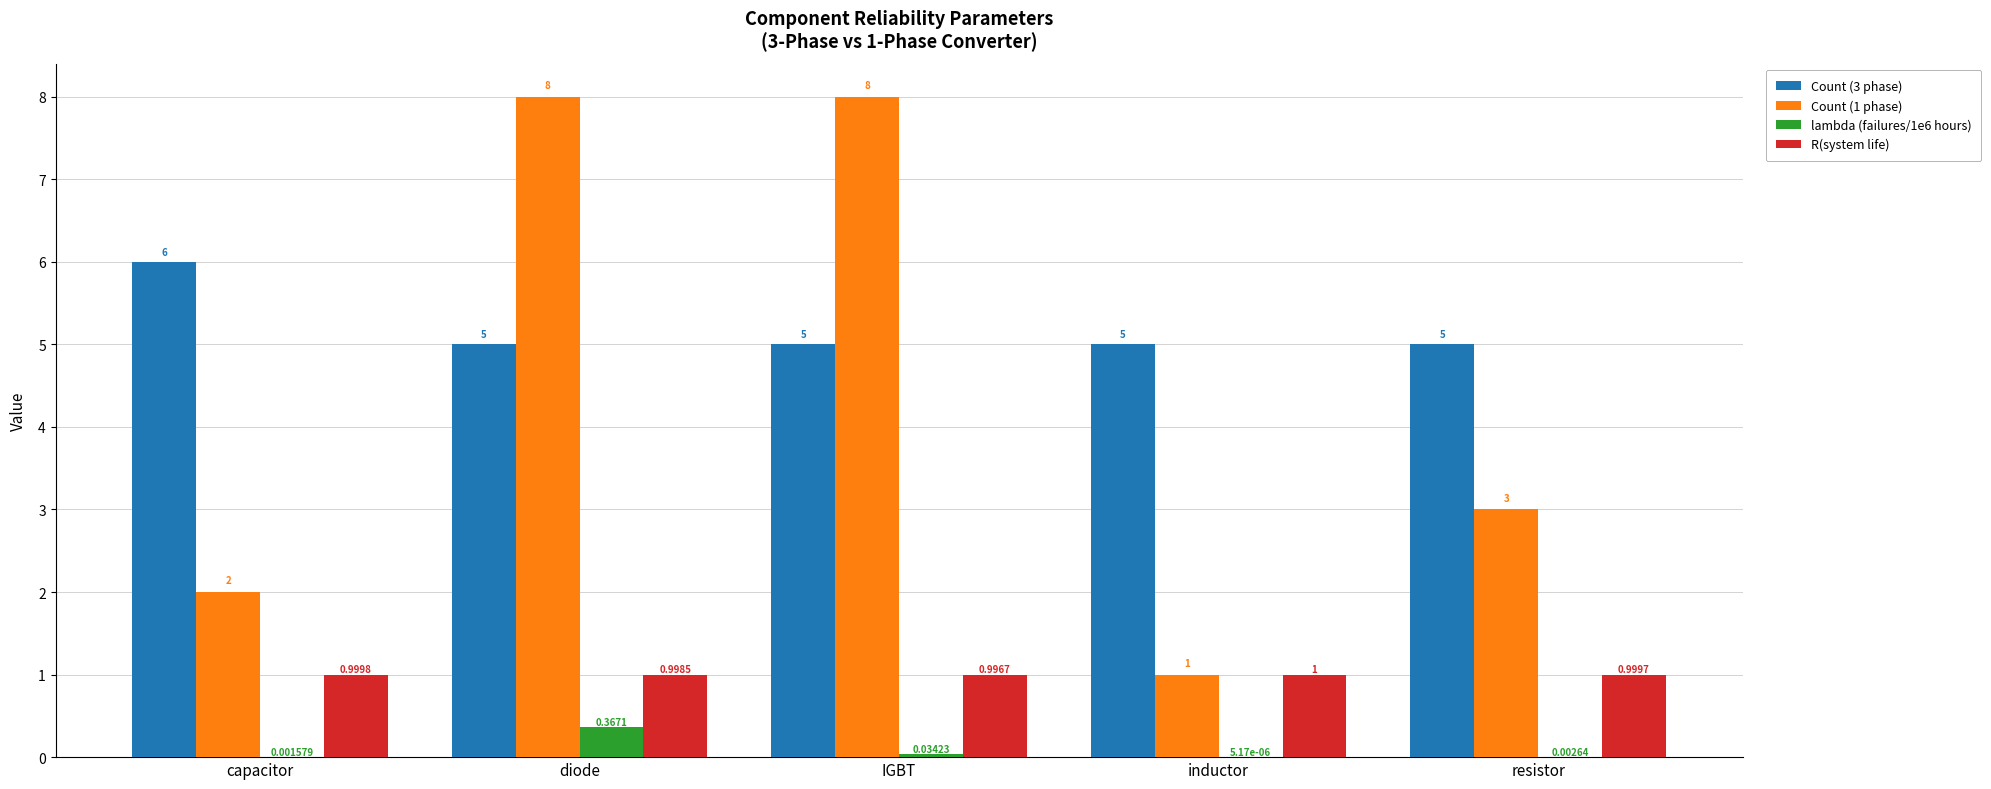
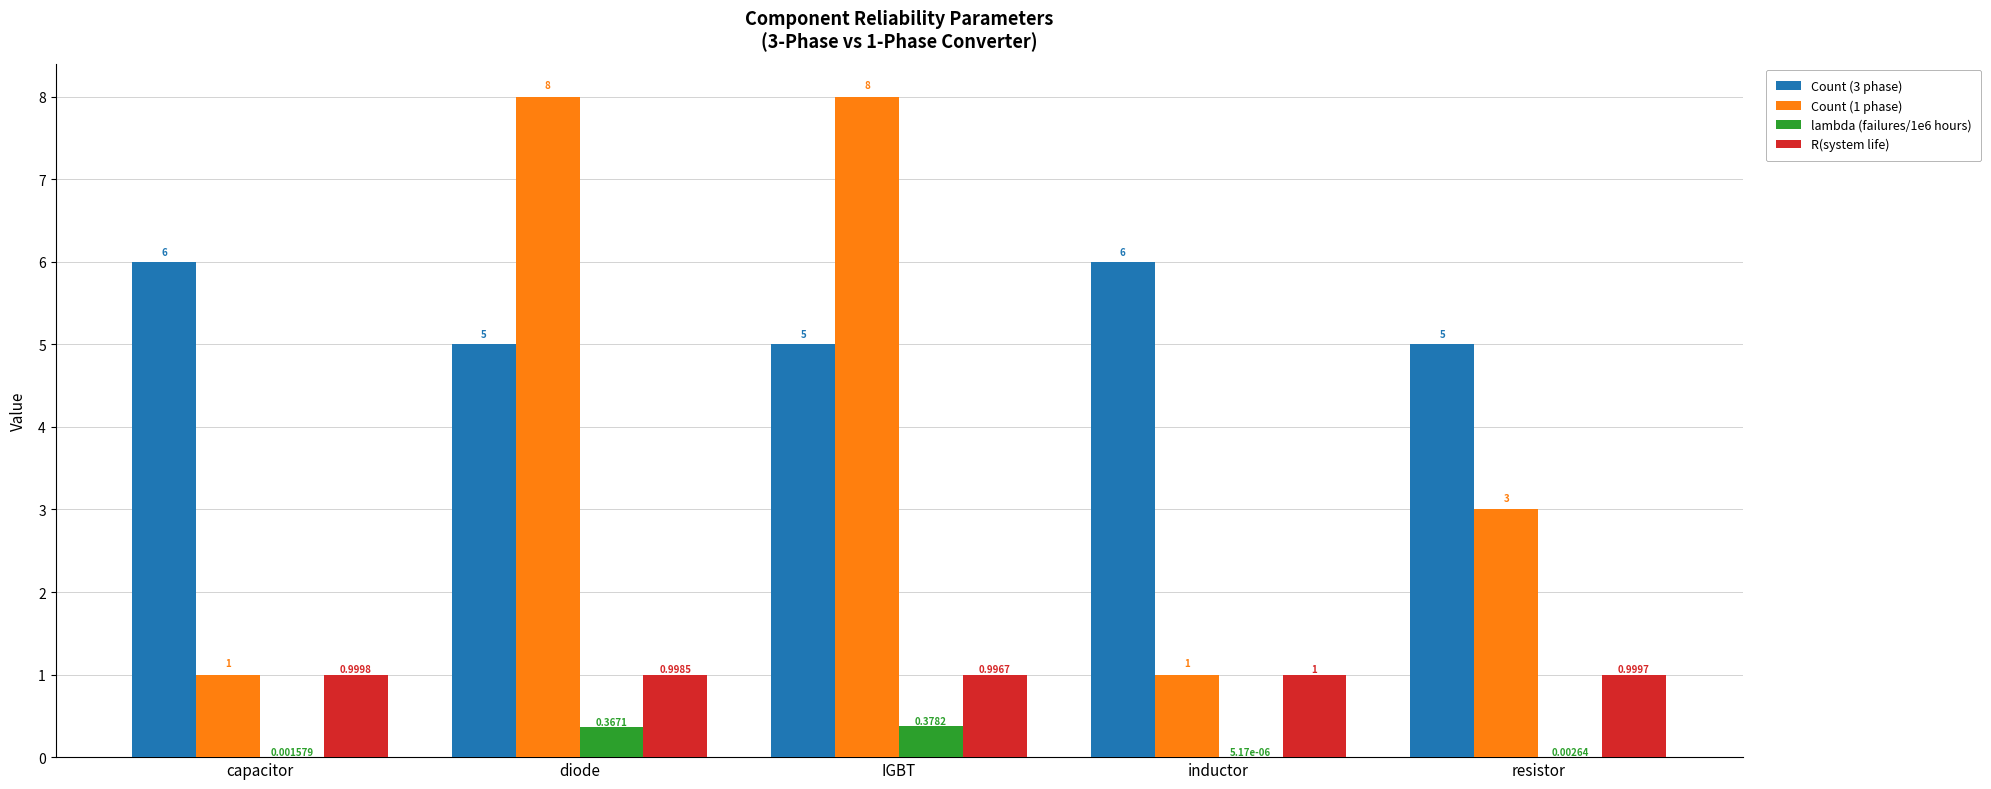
Count (1 phase), capacitor: 2 -> 1
lambda (failures/1e6 hours), IGBT: 0.03423 -> 0.3782
Count (3 phase), inductor: 5 -> 6
